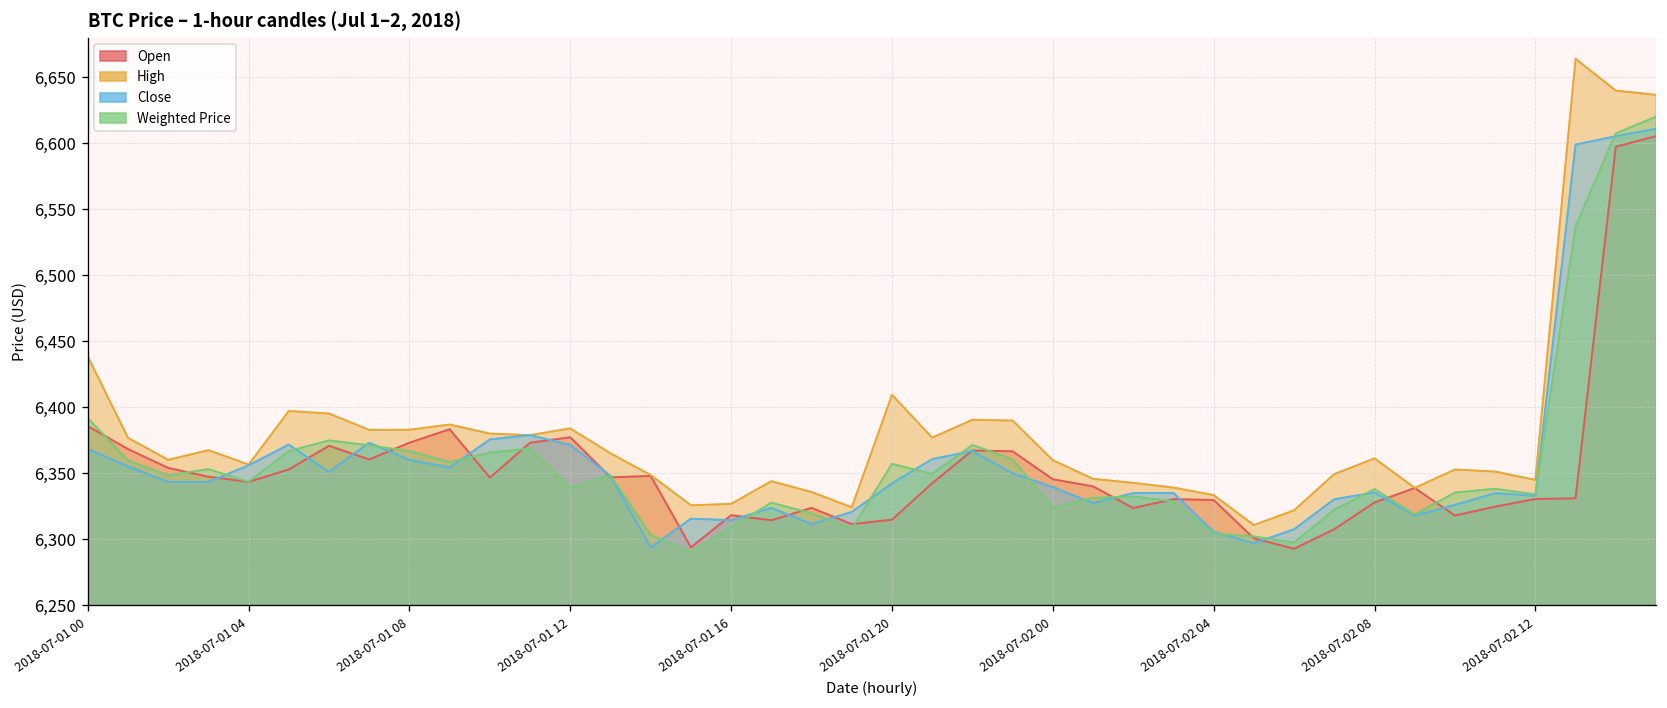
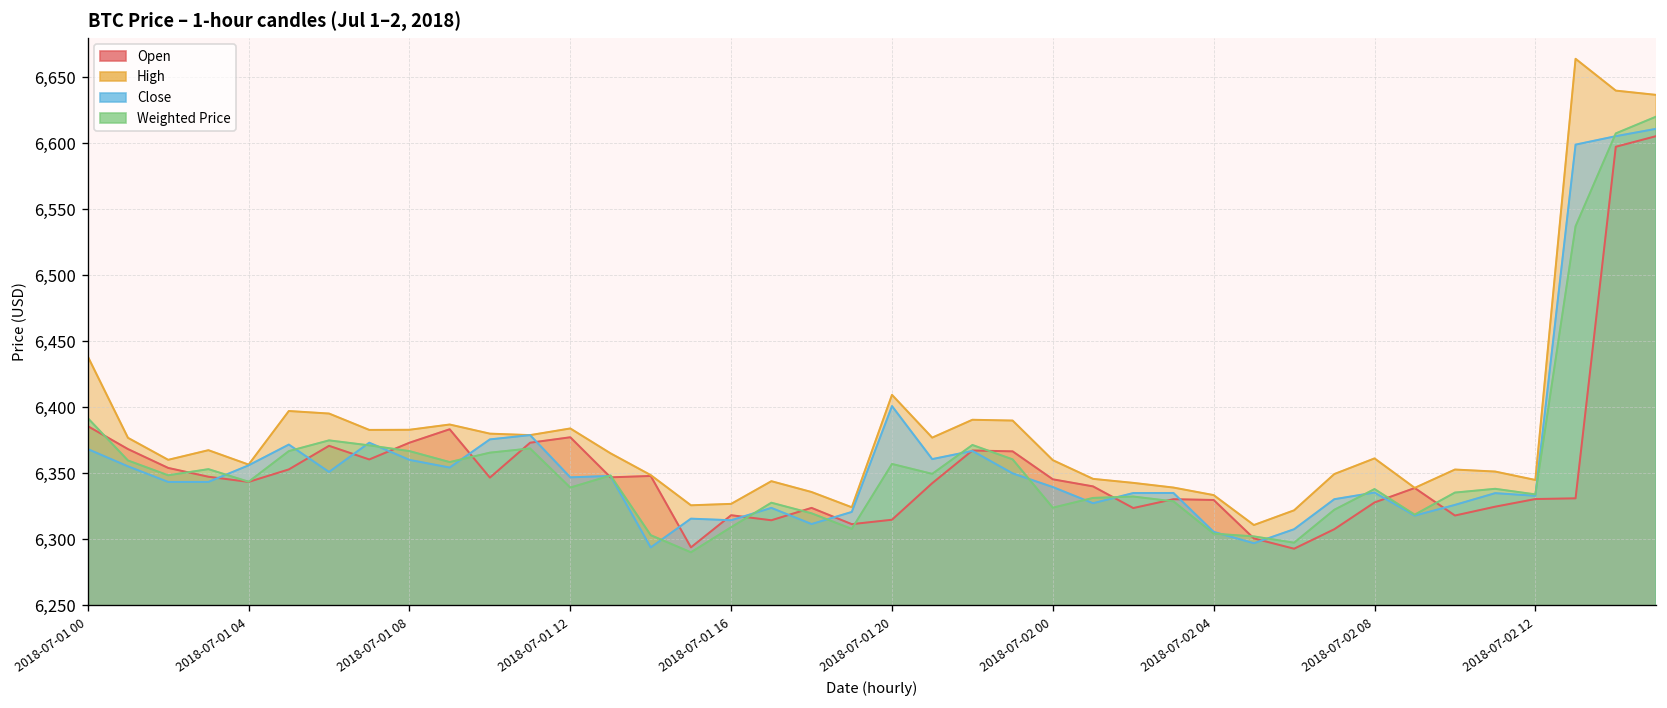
Close, 2018-07-01 12: 6,372 -> 6,347
Close, 2018-07-01 20: 6,342 -> 6,401
